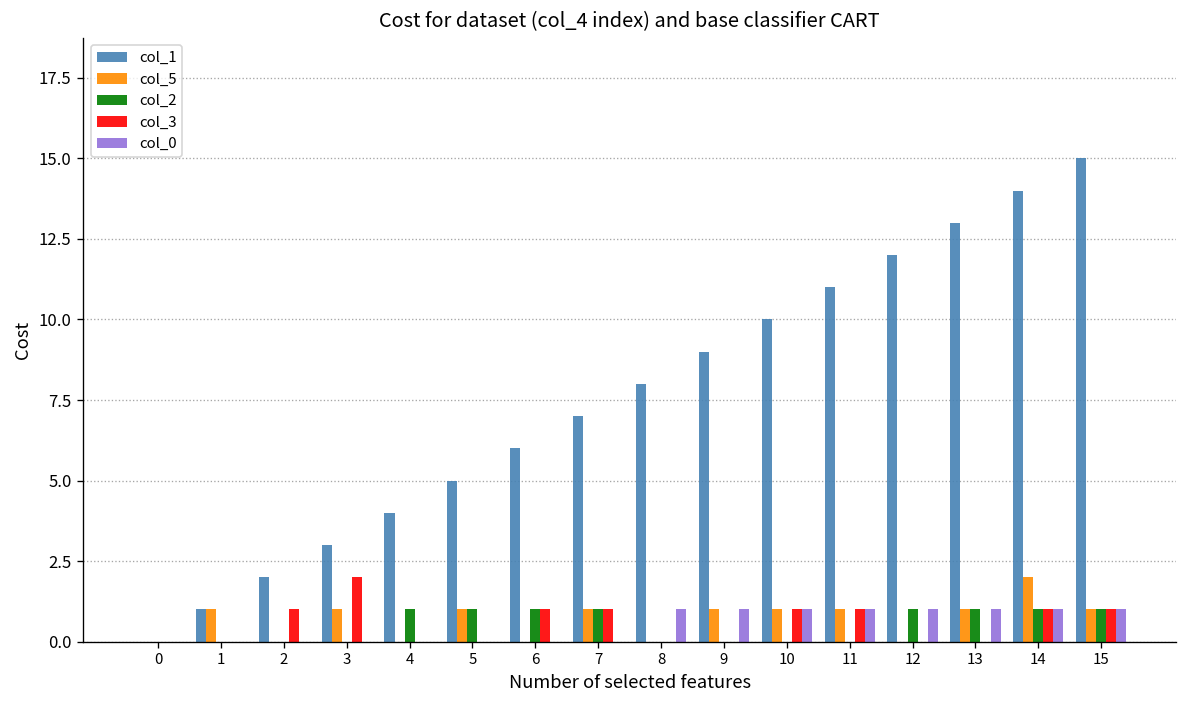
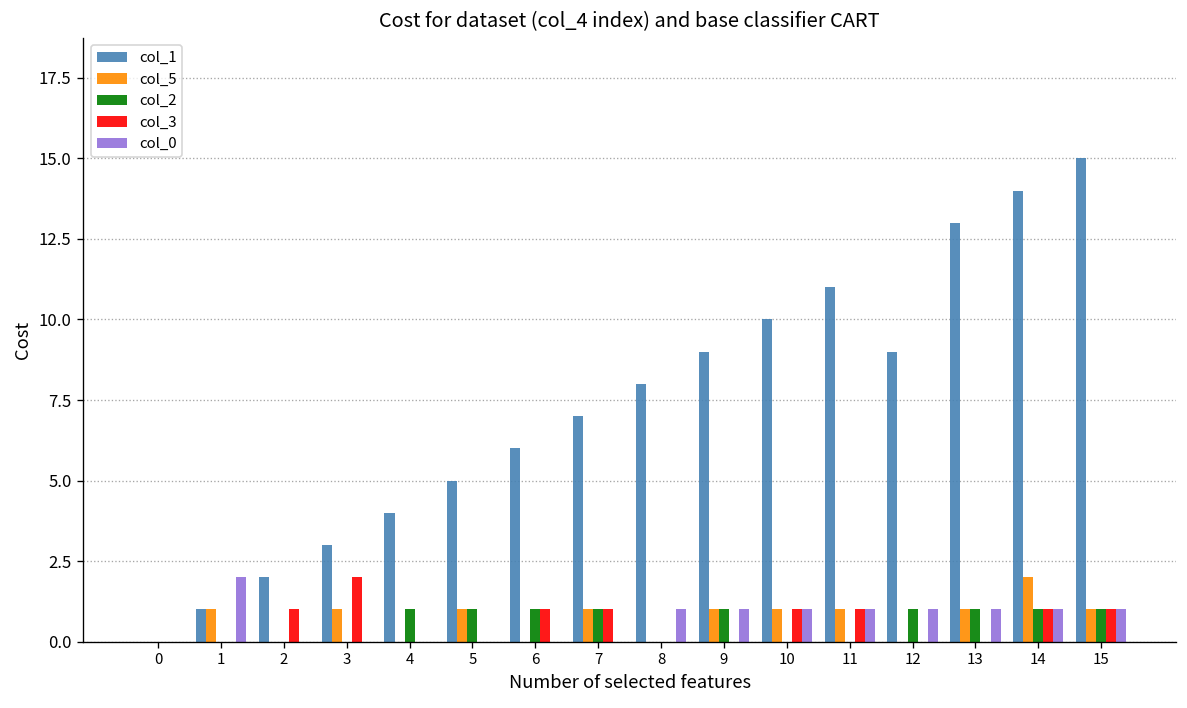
col_0, 1: 0 -> 2
col_2, 9: 0 -> 1
col_1, 12: 12 -> 9
